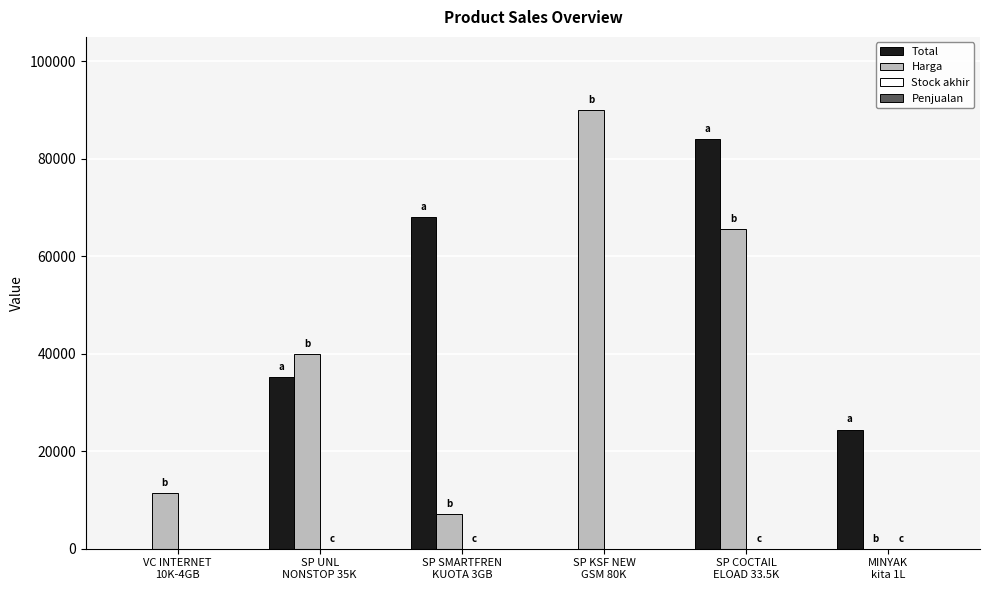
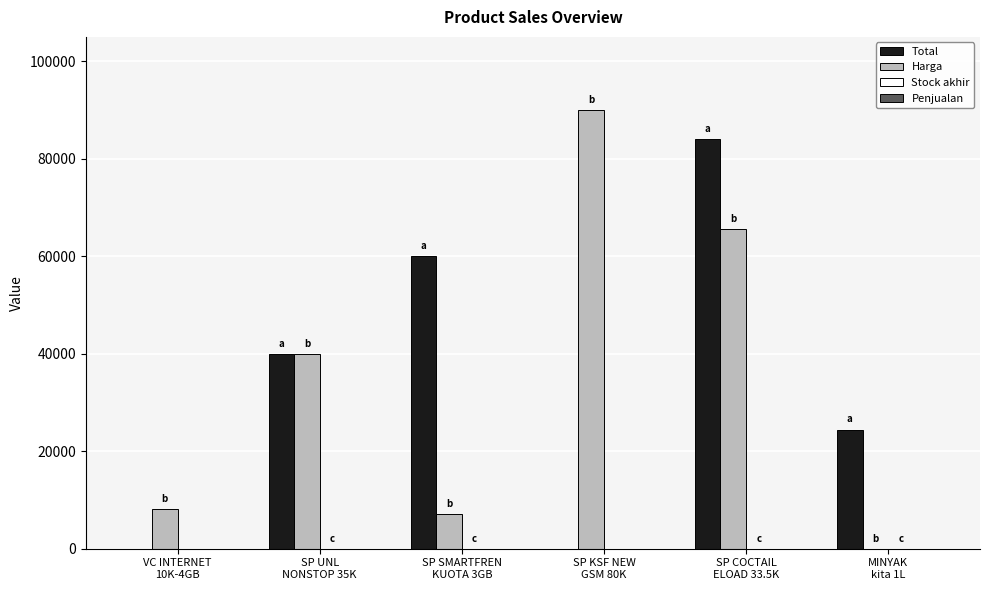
Harga, VC INTERNET 10K-4GB: 12000 -> 8000
Total, SP UNL NONSTOP 35K: 35000 -> 40000
Total, SP SMARTFREN KUOTA 3GB: 68000 -> 60000
